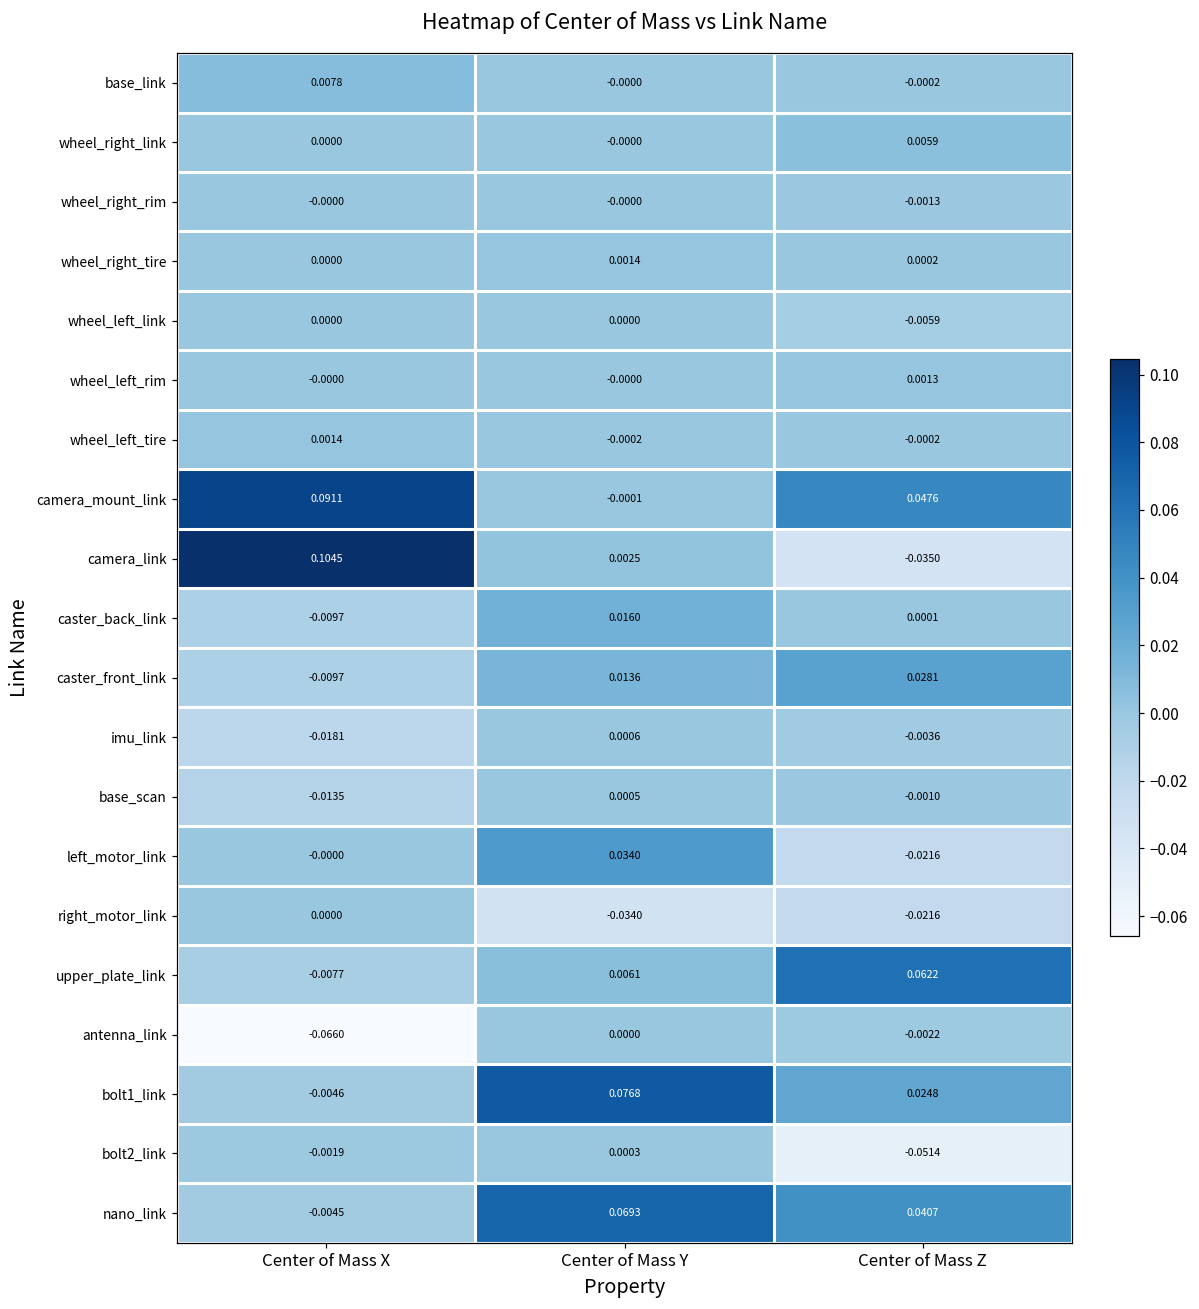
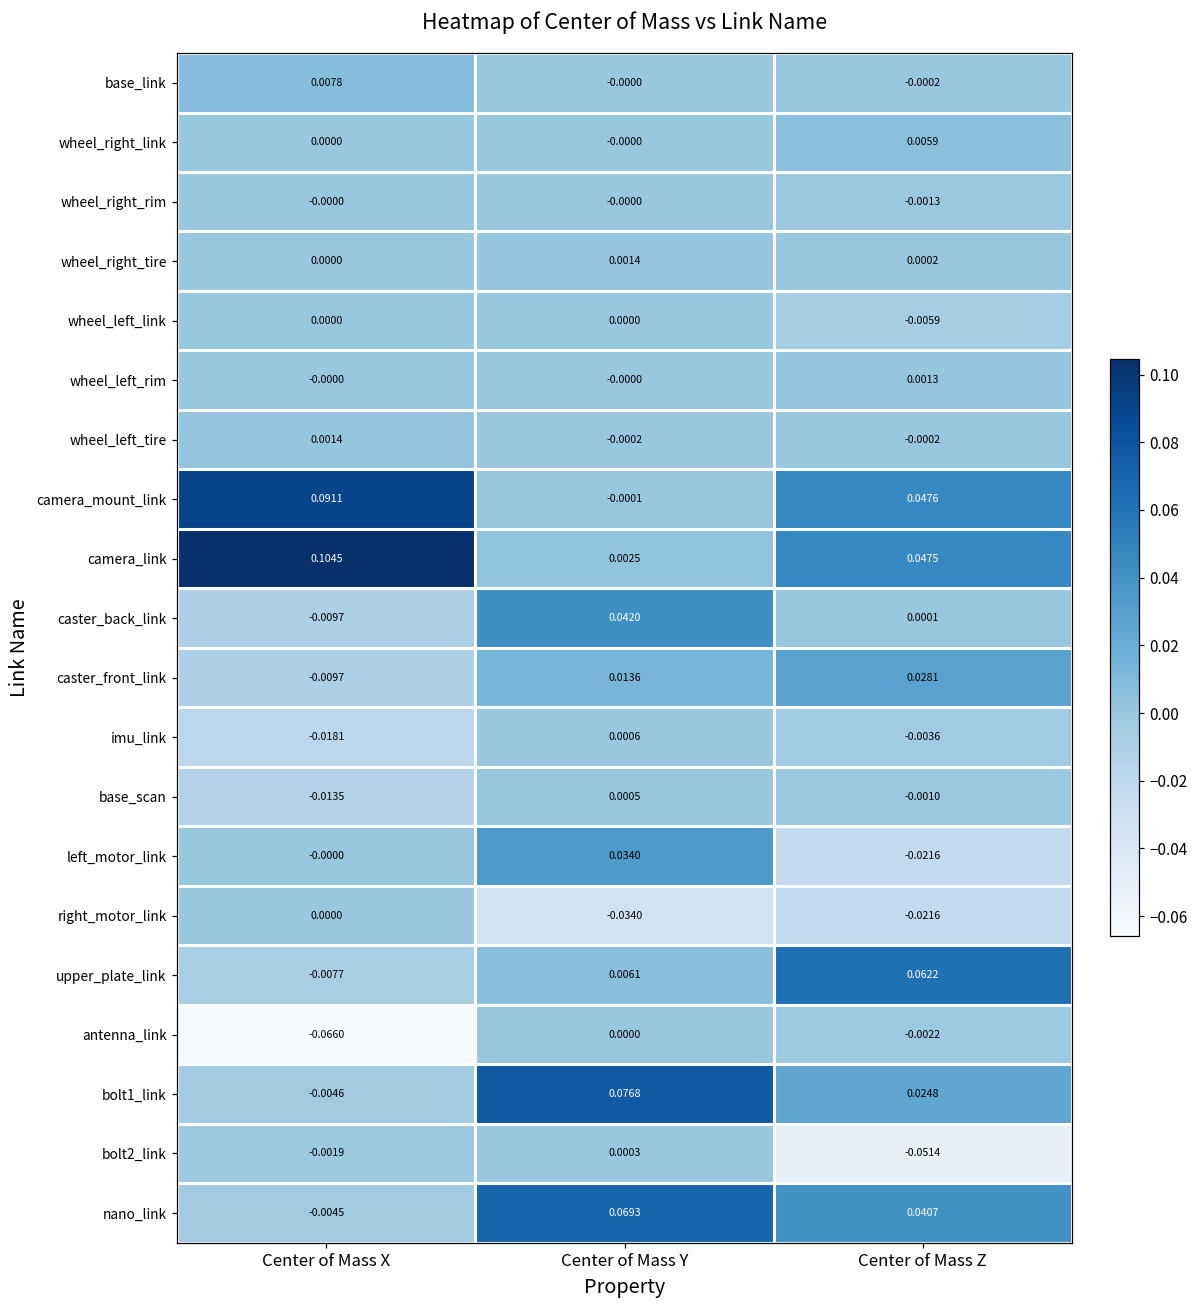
camera_link, Center of Mass Z: -0.0350 -> 0.0475
caster_back_link, Center of Mass Y: 0.0160 -> 0.0420
